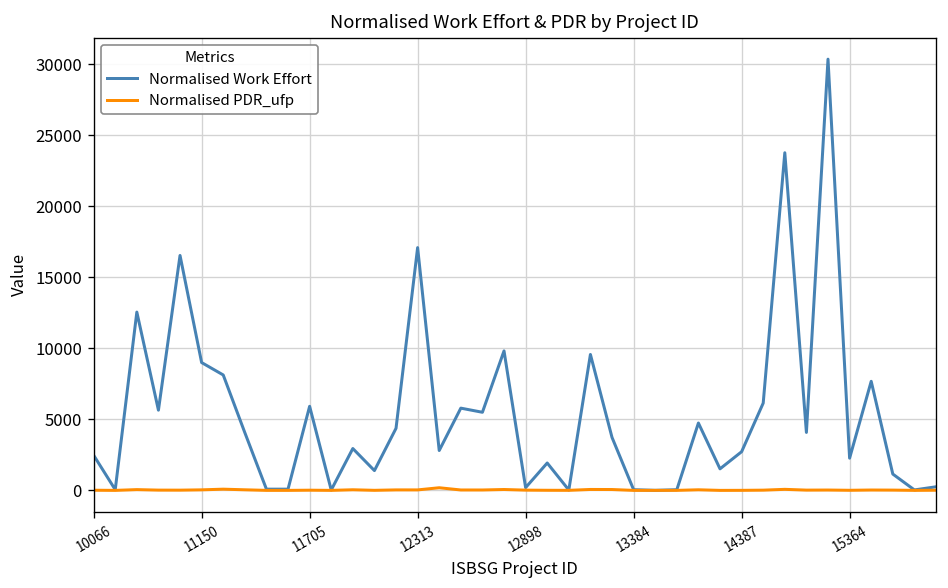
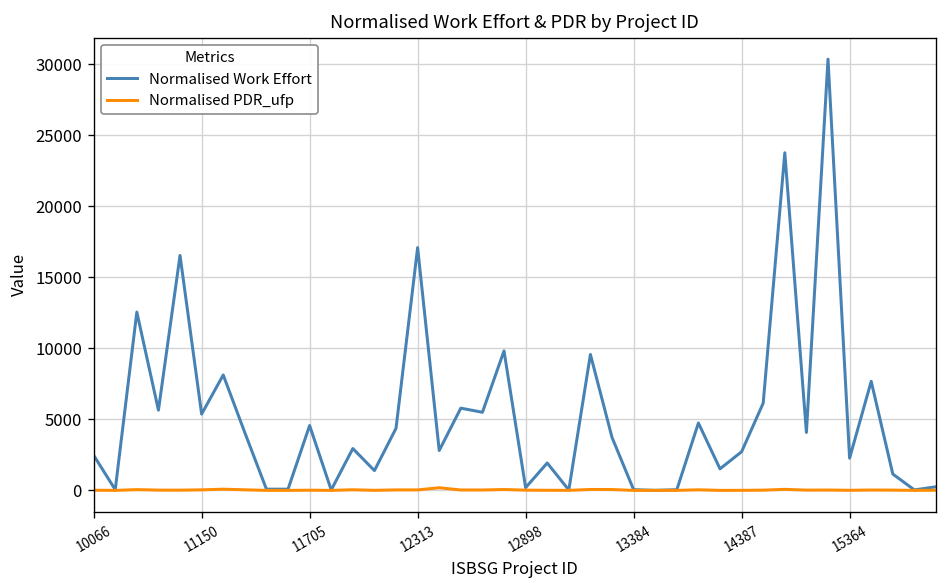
Normalised Work Effort, 11150: 9000 -> 5400
Normalised Work Effort, 11705: 5900 -> 4600
